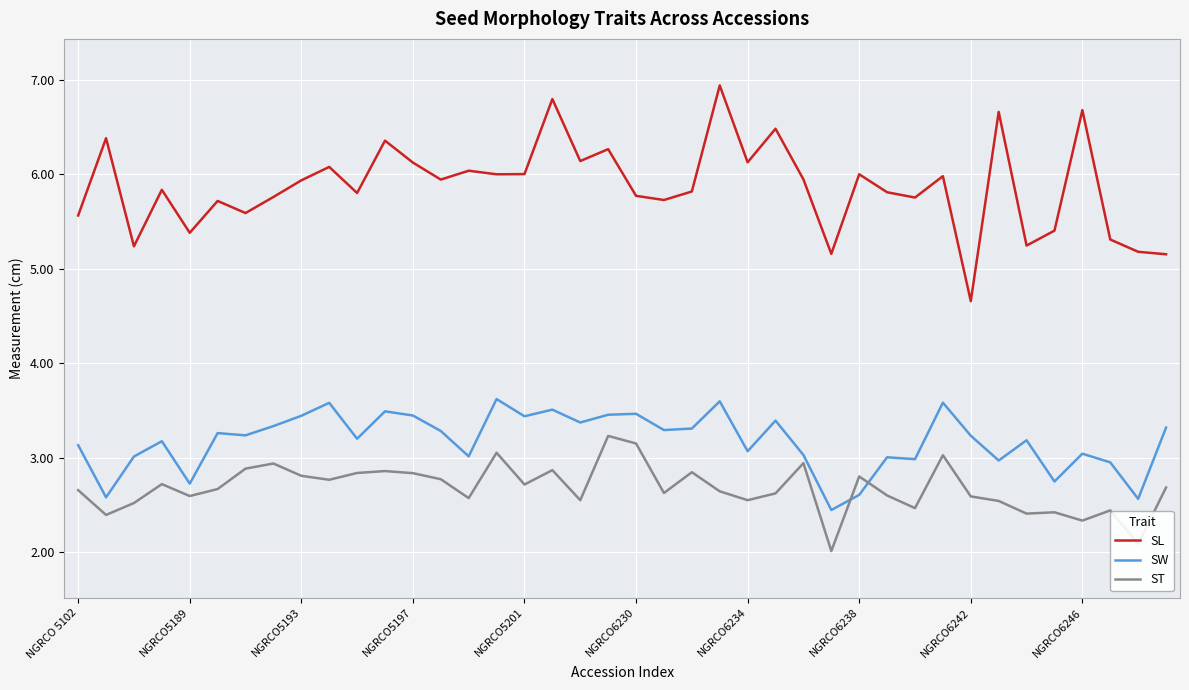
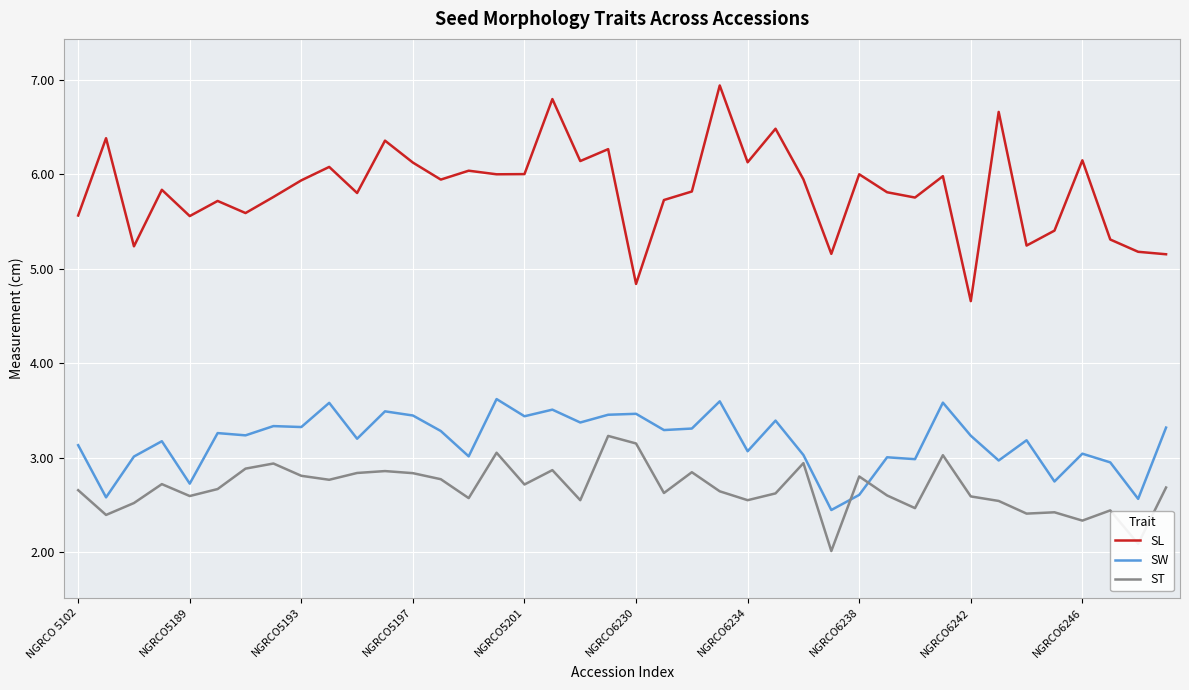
SL, NGRCO5189: 5.4 -> 5.6
SW, NGRCO5193: 3.4 -> 3.3
SL, NGRCO6230: 5.8 -> 4.8
SL, NGRCO6246: 6.7 -> 6.1
